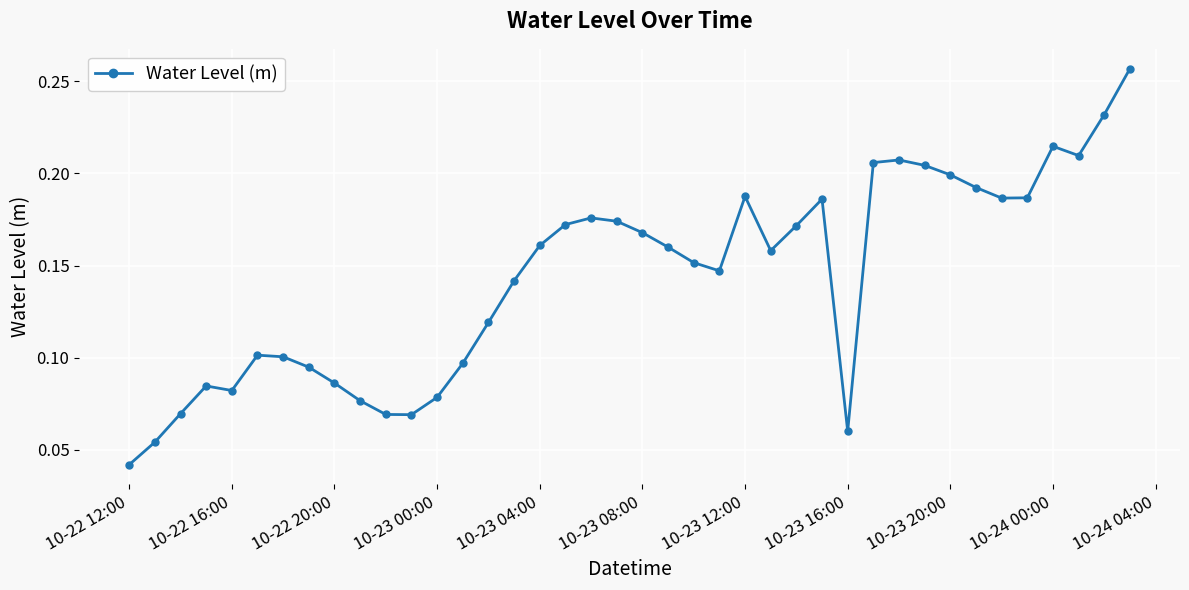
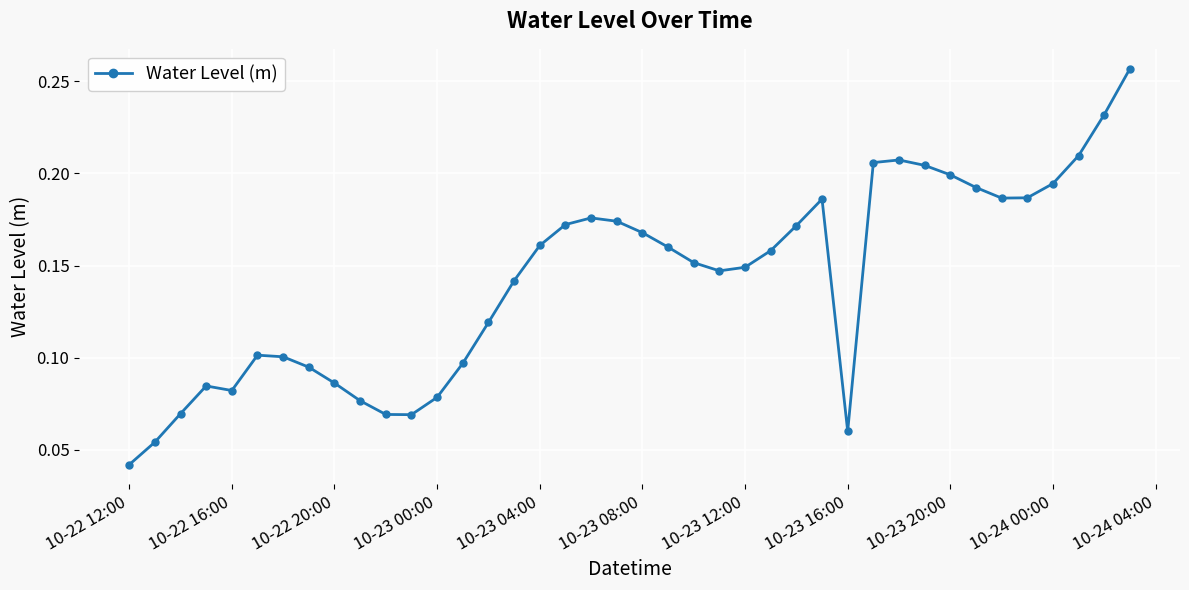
10-23 12:00: 0.188 -> 0.149
10-24 00:00: 0.215 -> 0.194
